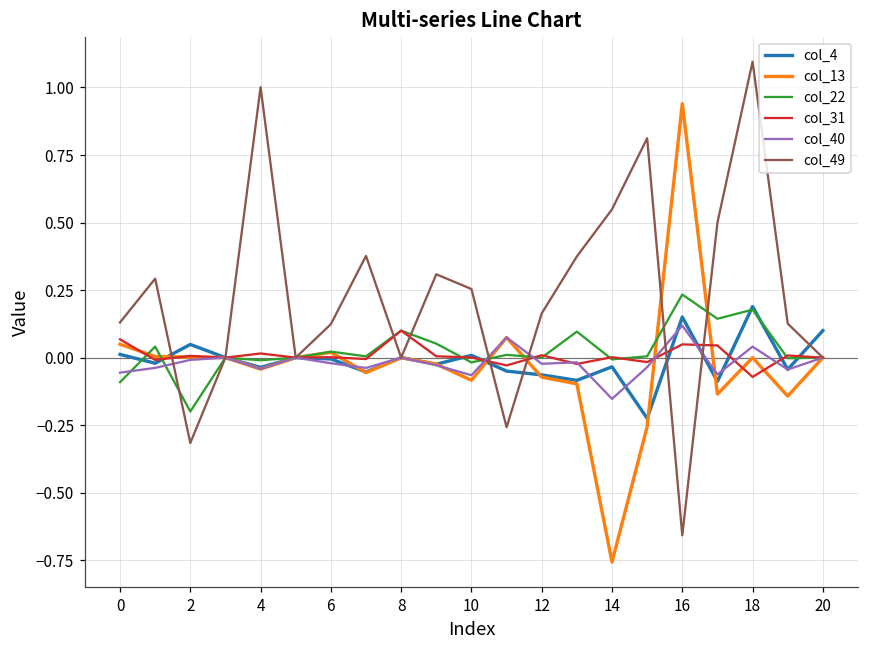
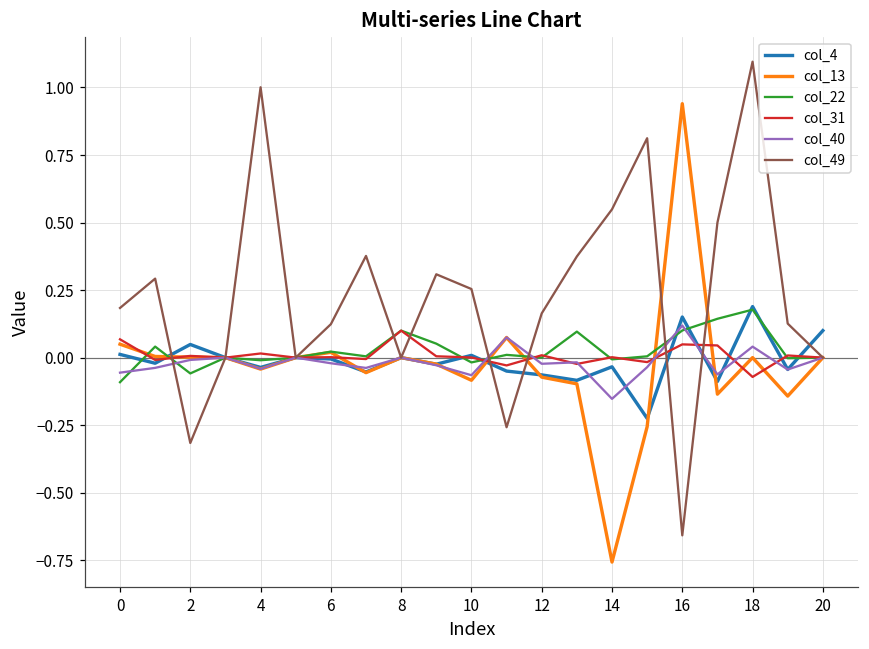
col_49, 0: 0.13 -> 0.18
col_22, 2: -0.20 -> -0.06
col_22, 16: 0.23 -> 0.10
